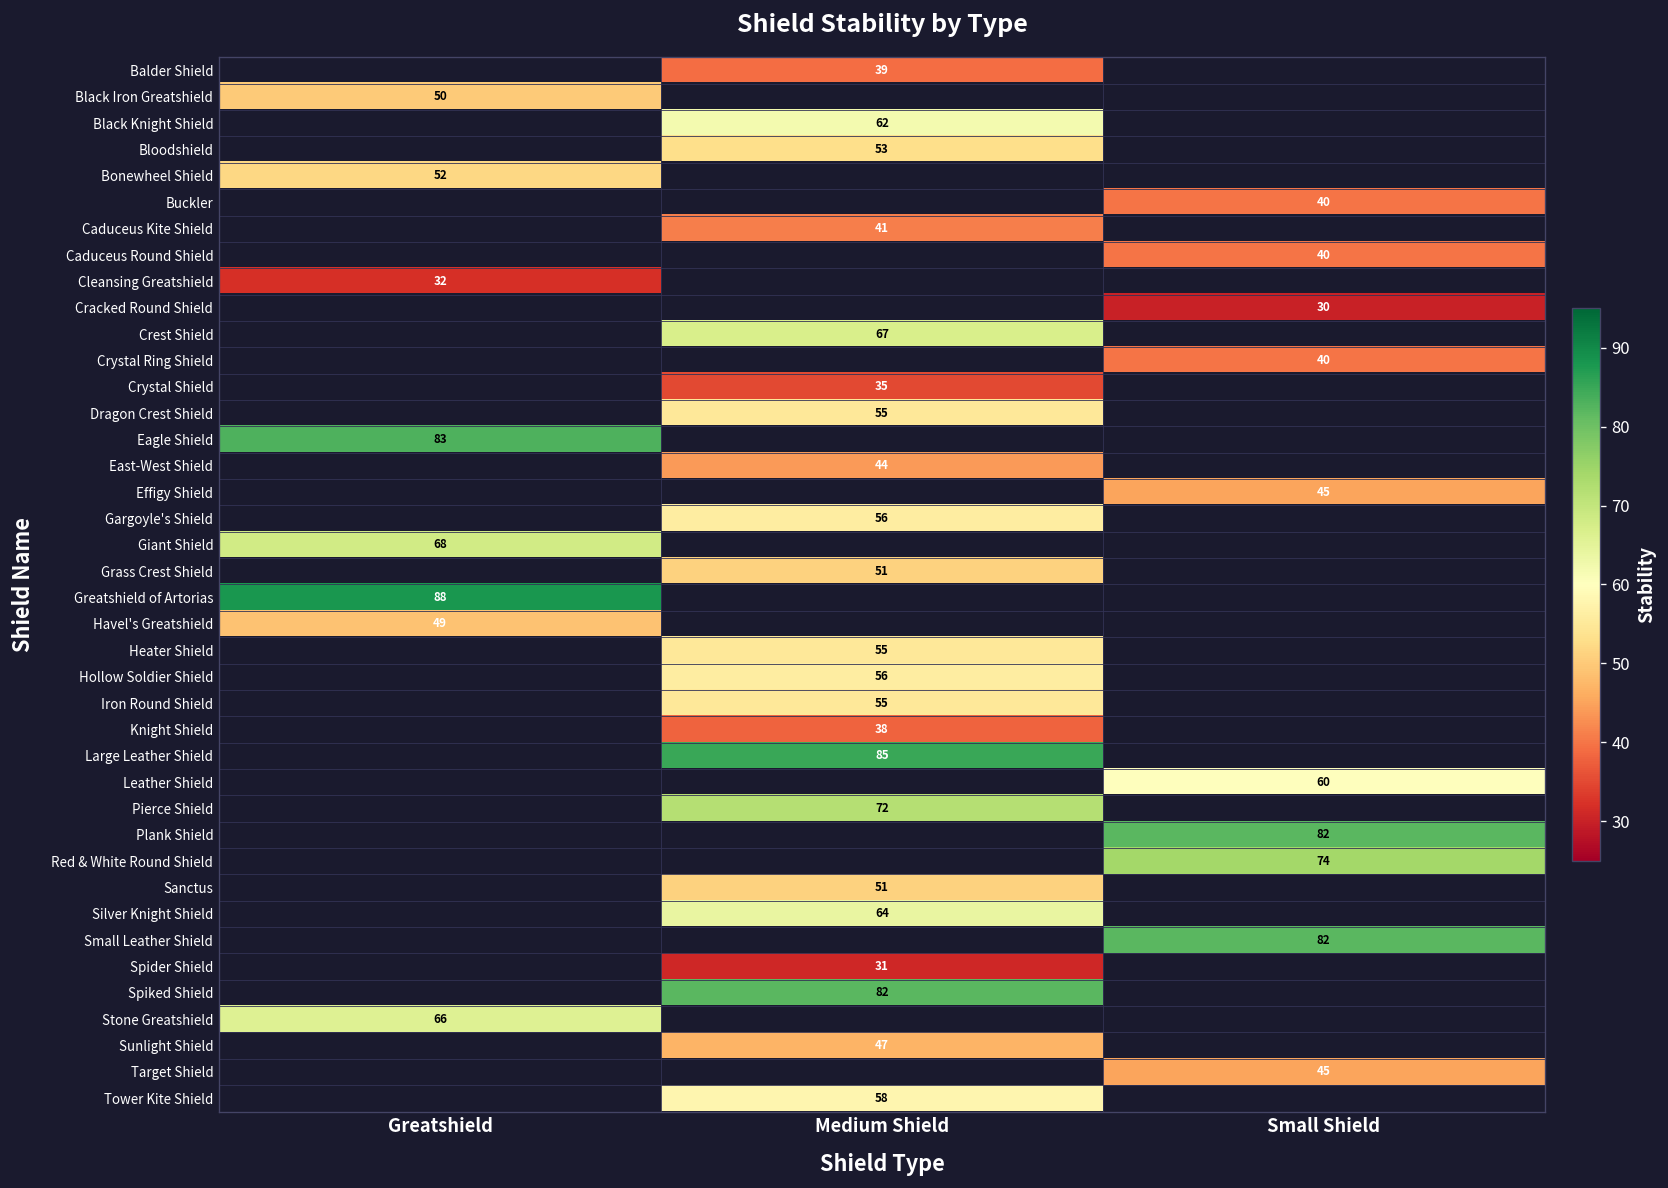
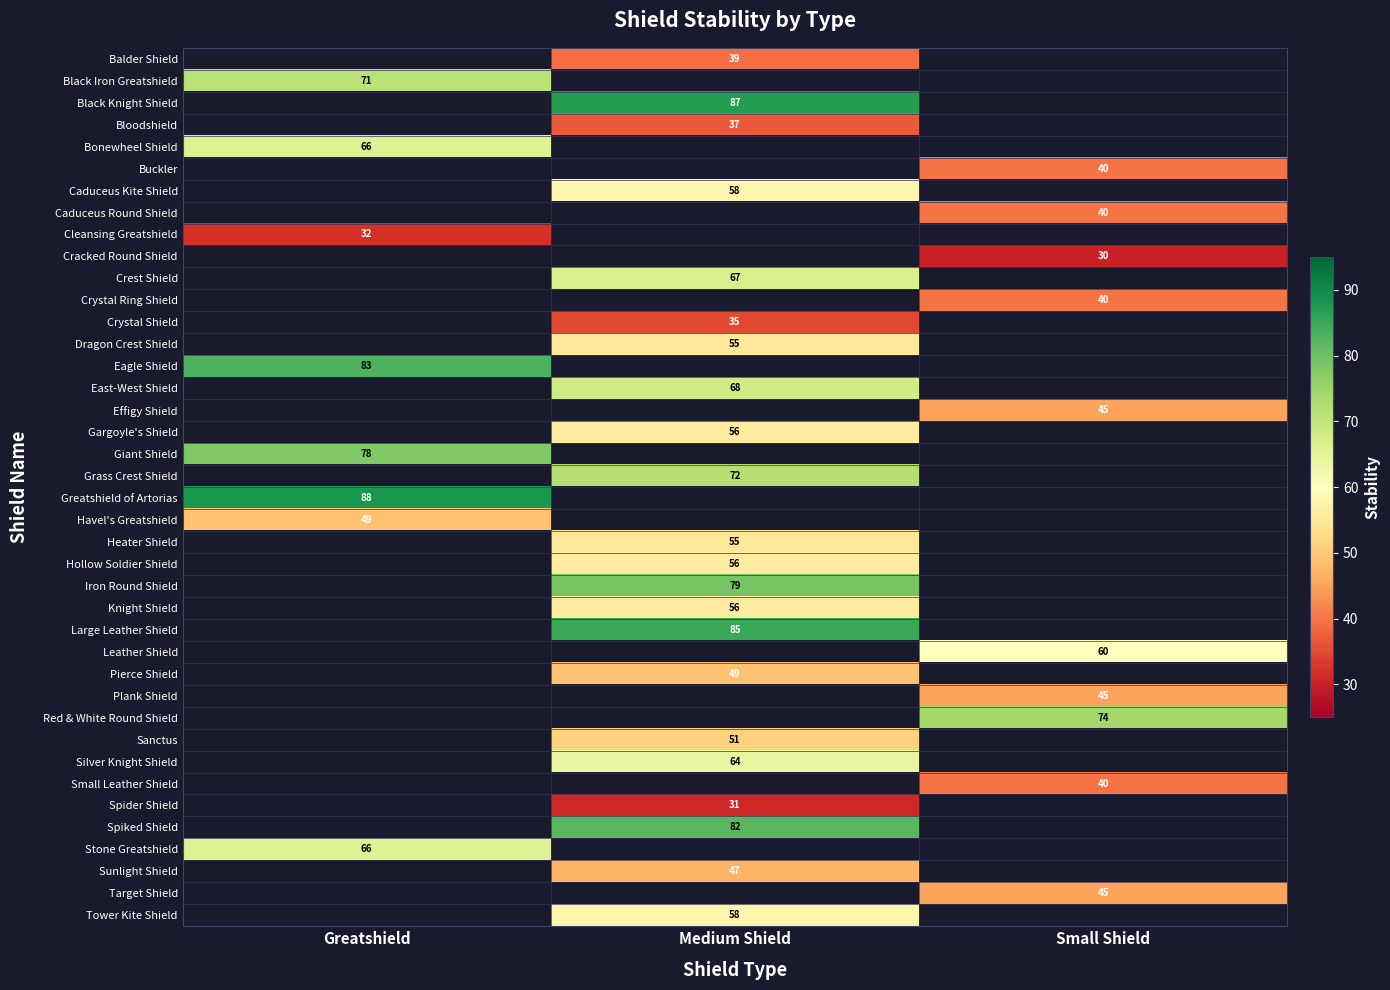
Black Iron Greatshield, Greatshield: 50 -> 71
Black Knight Shield, Medium Shield: 62 -> 87
Bloodshield, Medium Shield: 53 -> 37
Bonewheel Shield, Greatshield: 52 -> 66
Caduceus Kite Shield, Medium Shield: 41 -> 58
East-West Shield, Medium Shield: 44 -> 68
Giant Shield, Greatshield: 68 -> 78
Grass Crest Shield, Medium Shield: 51 -> 72
Iron Round Shield, Medium Shield: 55 -> 79
Knight Shield, Medium Shield: 38 -> 56
Pierce Shield, Medium Shield: 72 -> 49
Plank Shield, Small Shield: 82 -> 45
Small Leather Shield, Small Shield: 82 -> 40
